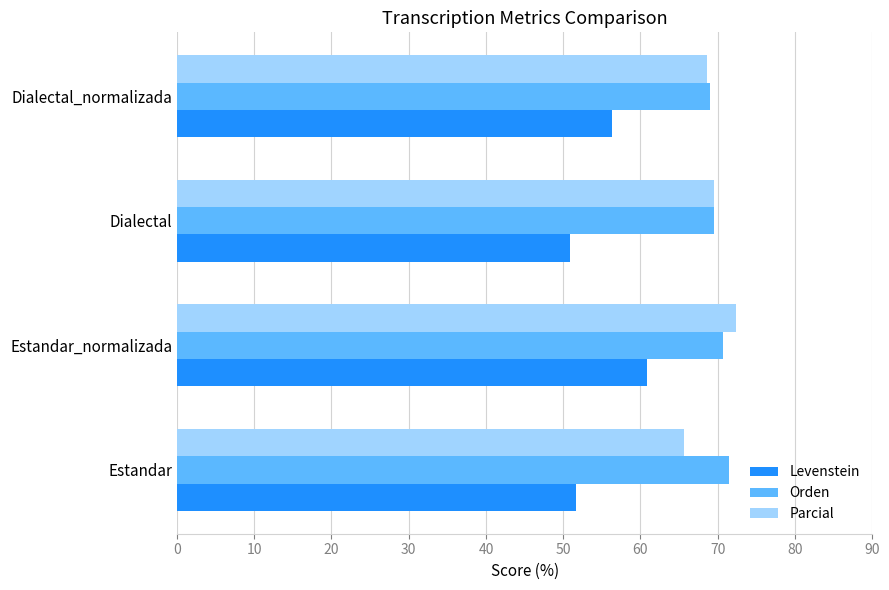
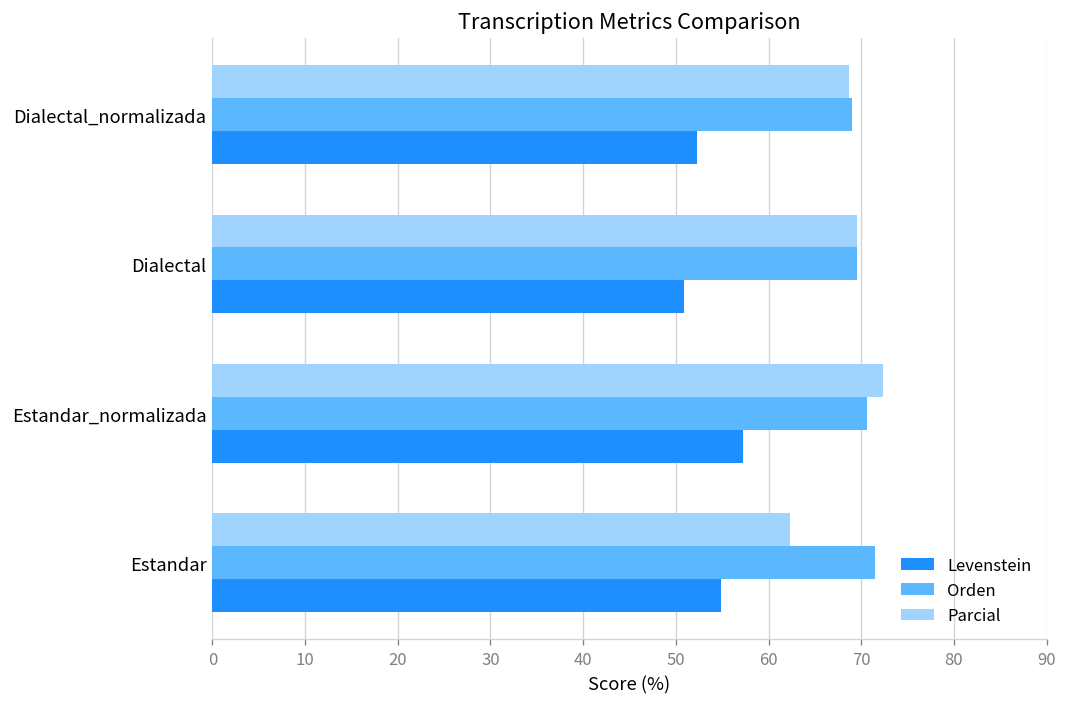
Levenstein, Dialectal_normalizada: 56 -> 52
Levenstein, Estandar_normalizada: 61 -> 57
Parcial, Estandar: 66 -> 62
Levenstein, Estandar: 52 -> 55
